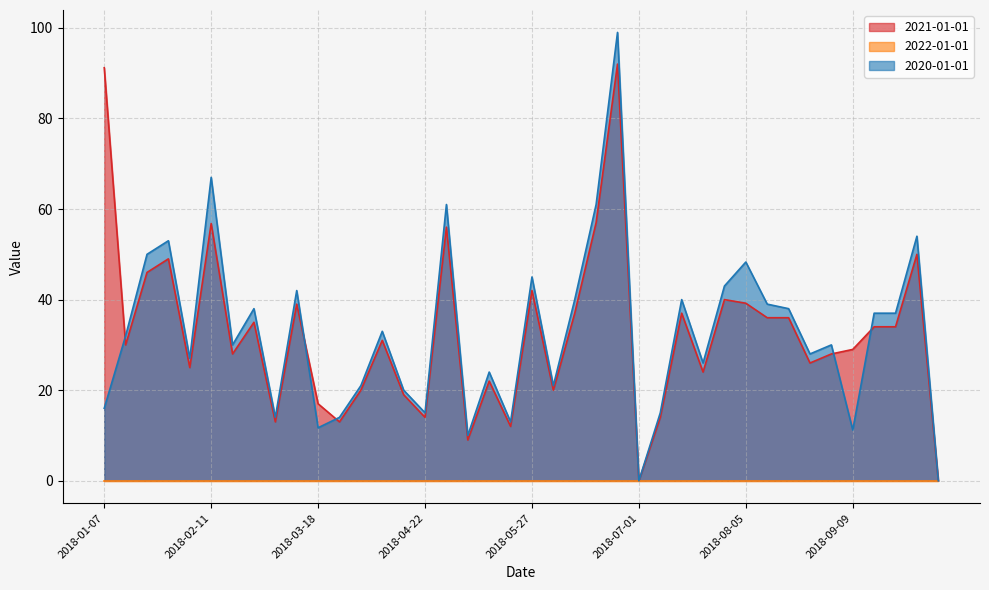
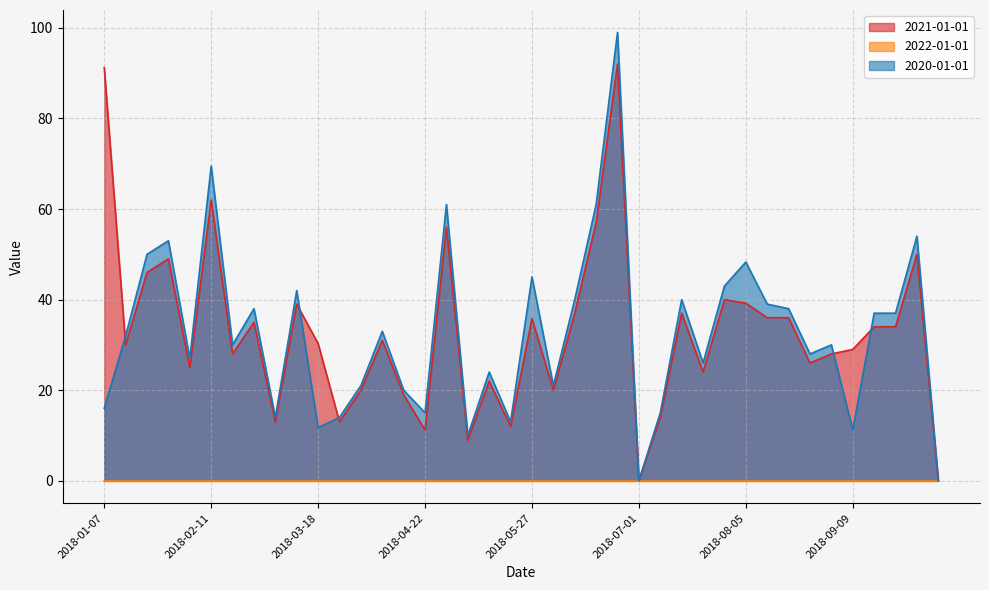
2021-01-01, 2018-02-11: 57 -> 62
2020-01-01, 2018-02-11: 67 -> 70
2021-01-01, 2018-03-18: 17 -> 30
2021-01-01, 2018-04-22: 14 -> 11
2021-01-01, 2018-05-27: 42 -> 36
